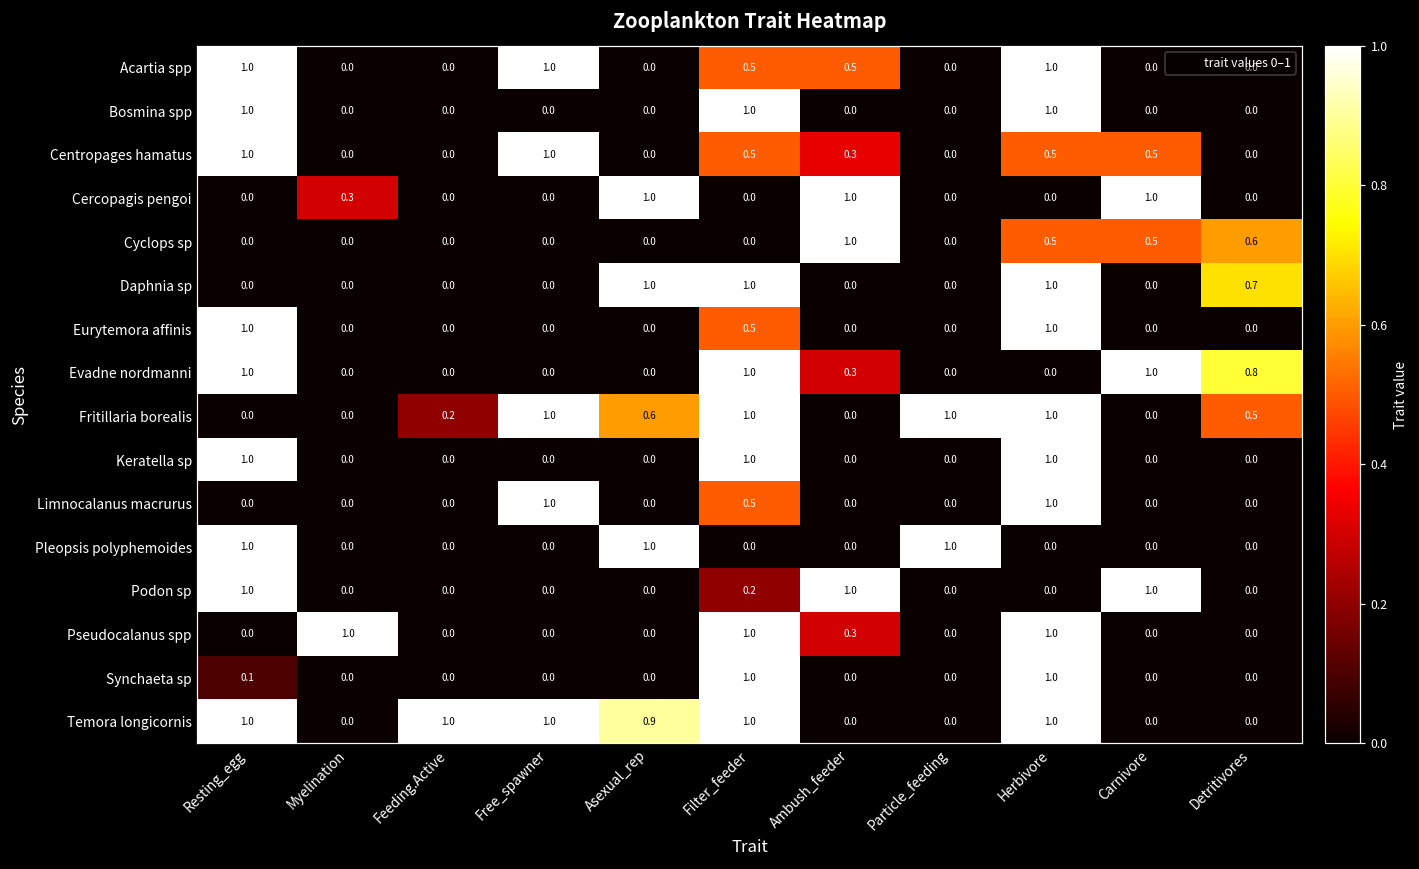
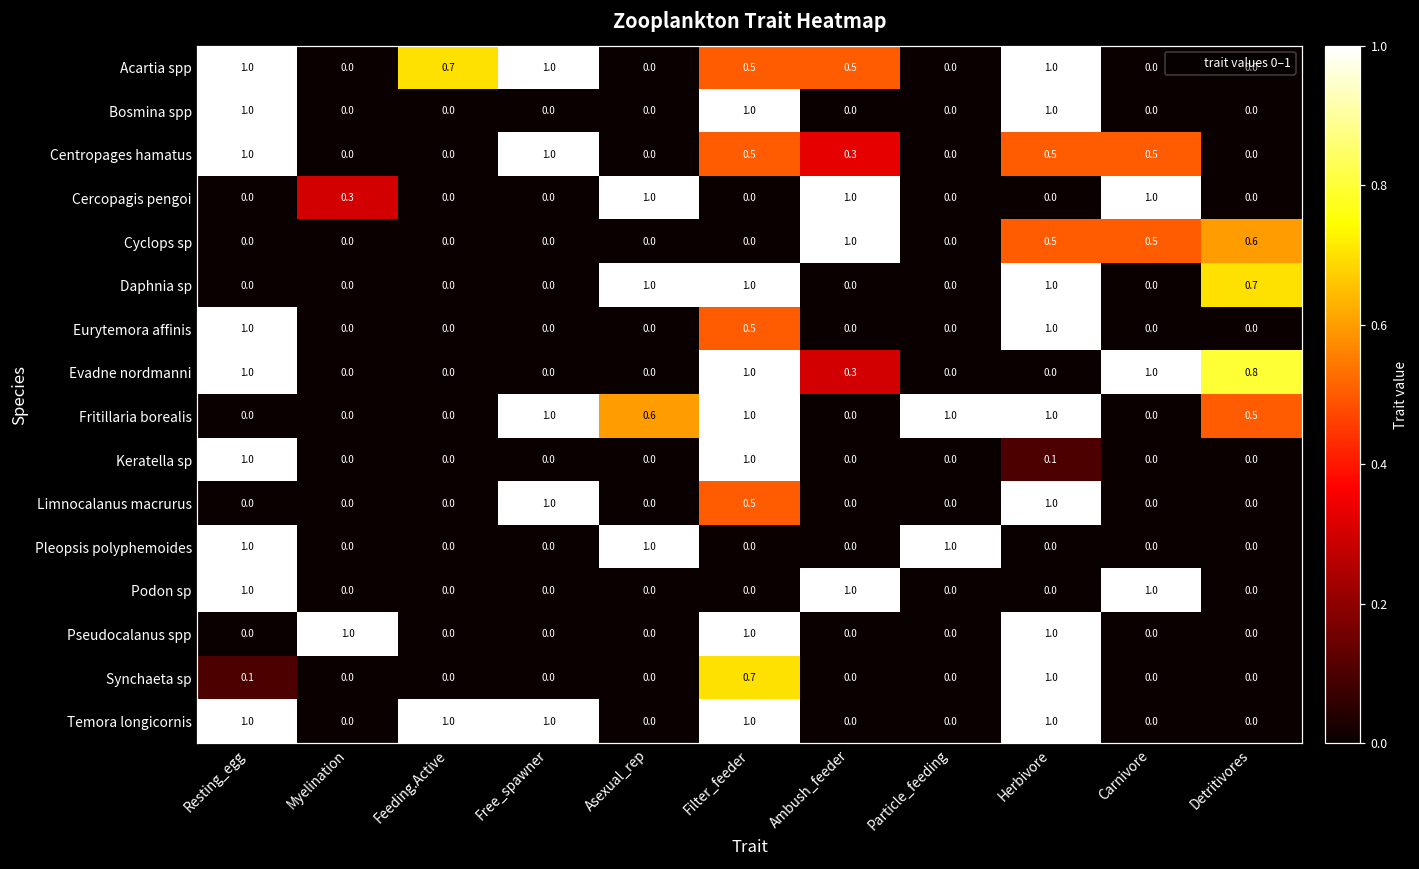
Acartia spp, Feeding.Active: 0.0 -> 0.7
Fritillaria borealis, Feeding.Active: 0.2 -> 0.0
Keratella sp, Herbivore: 1.0 -> 0.1
Podon sp, Filter_feeder: 0.2 -> 0.0
Pseudocalanus spp, Ambush_feeder: 0.3 -> 0.0
Synchaeta sp, Filter_feeder: 1.0 -> 0.7
Temora longicornis, Asexual_rep: 0.9 -> 0.0
